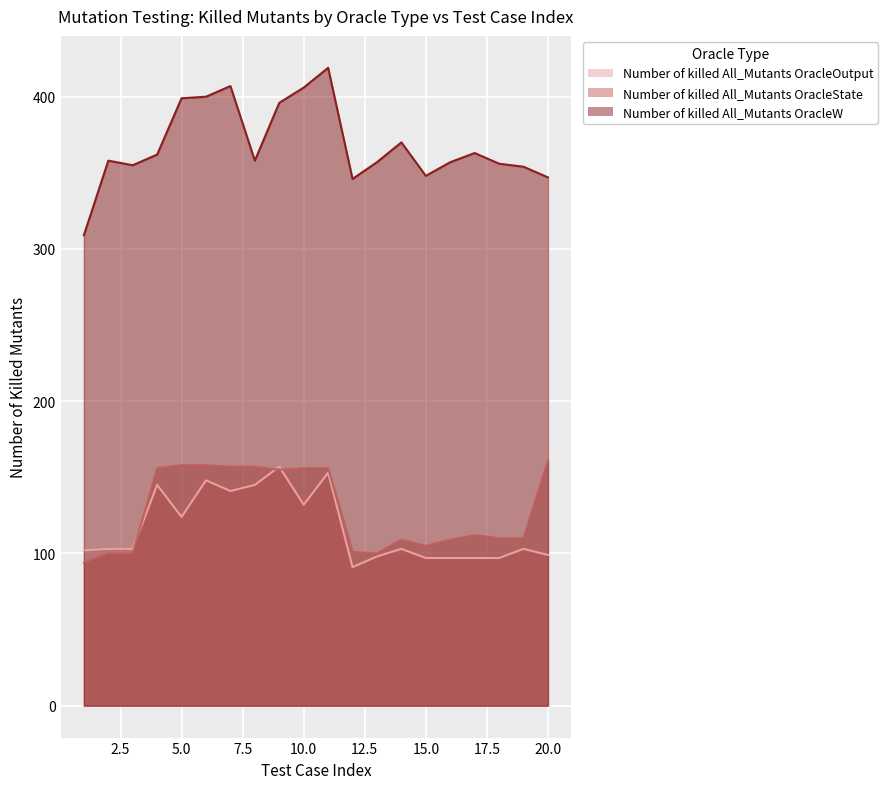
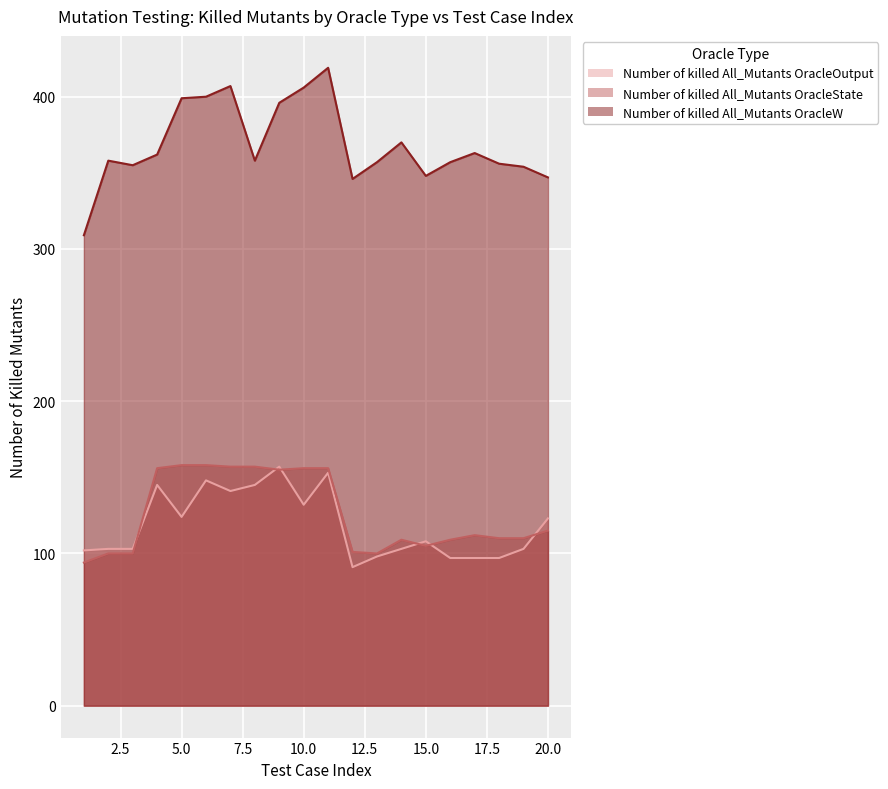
Number of killed All_Mutants OracleOutput, 15.0: 97 -> 108
Number of killed All_Mutants OracleOutput, 20.0: 99 -> 123
Number of killed All_Mutants OracleState, 20.0: 161 -> 115
